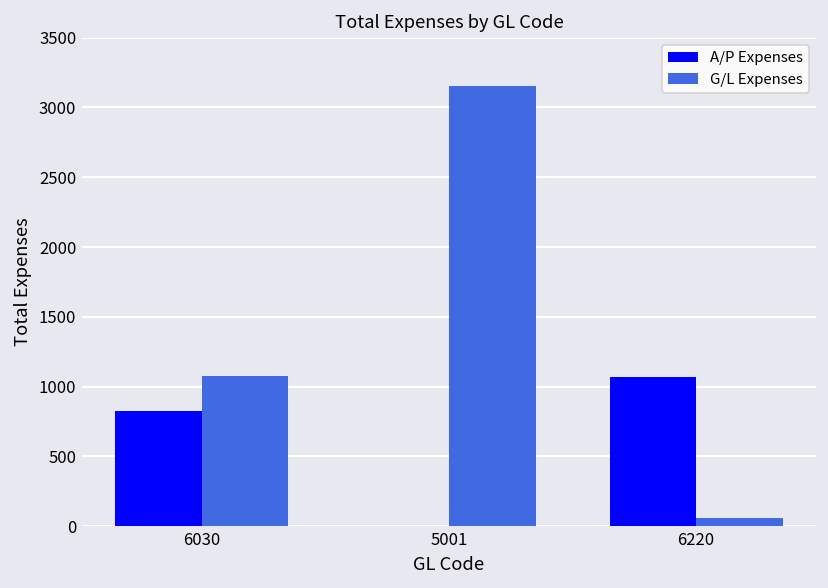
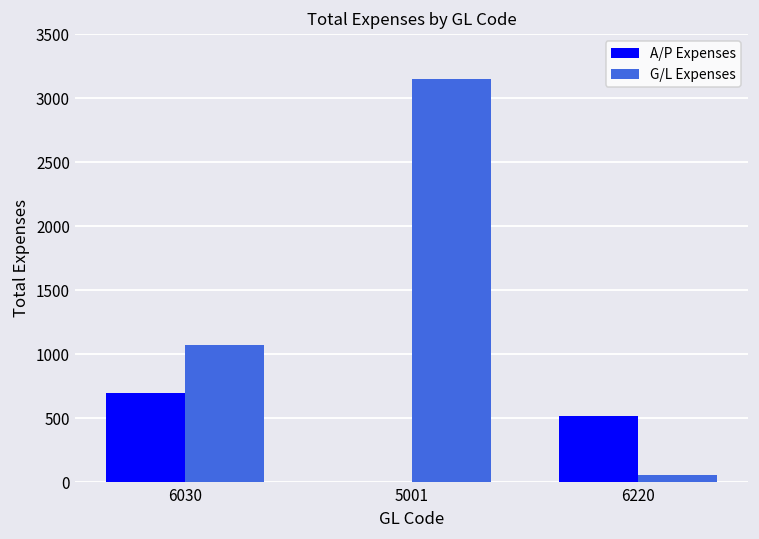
A/P Expenses, 6030: 820 -> 700
A/P Expenses, 6220: 1070 -> 520
